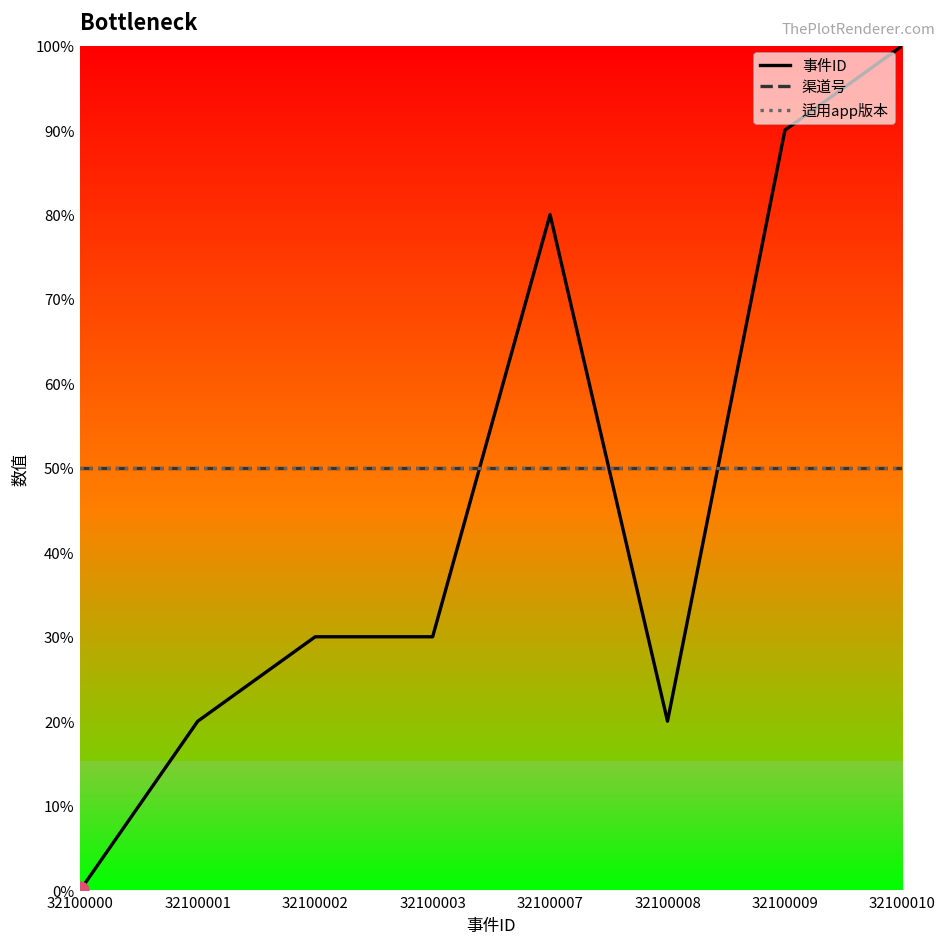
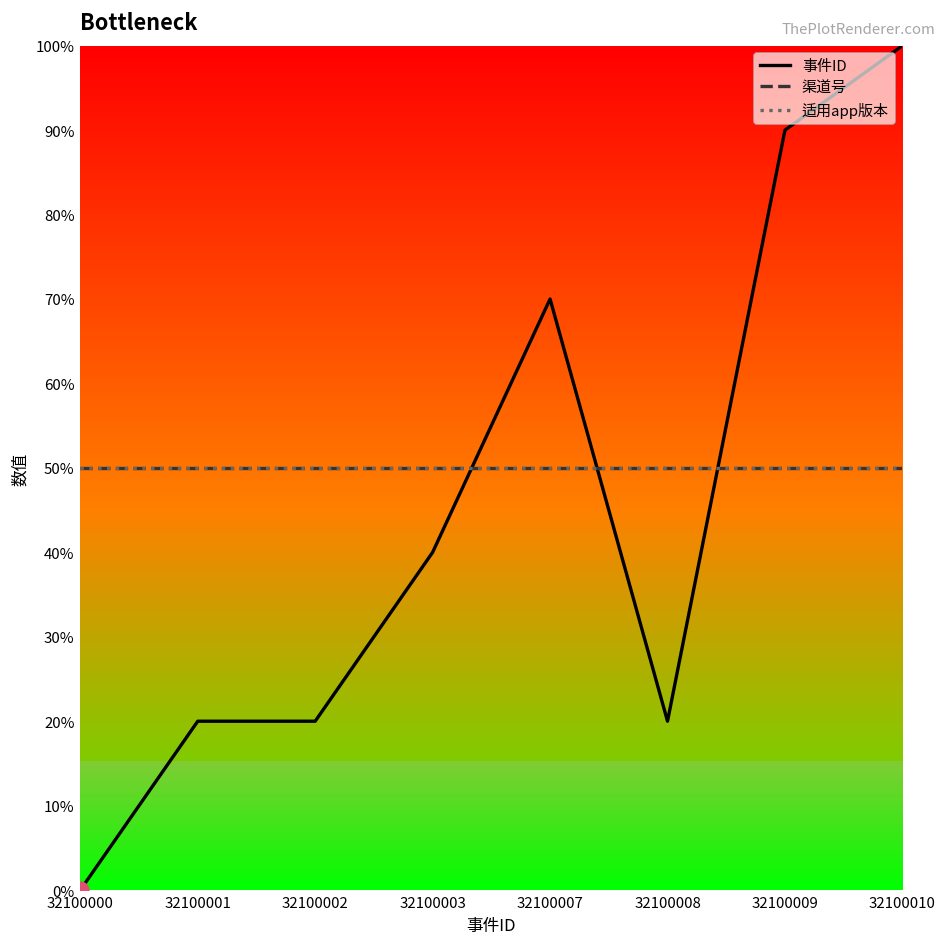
事件ID, 32100002: 30% -> 20%
事件ID, 32100003: 30% -> 40%
事件ID, 32100007: 80% -> 70%
